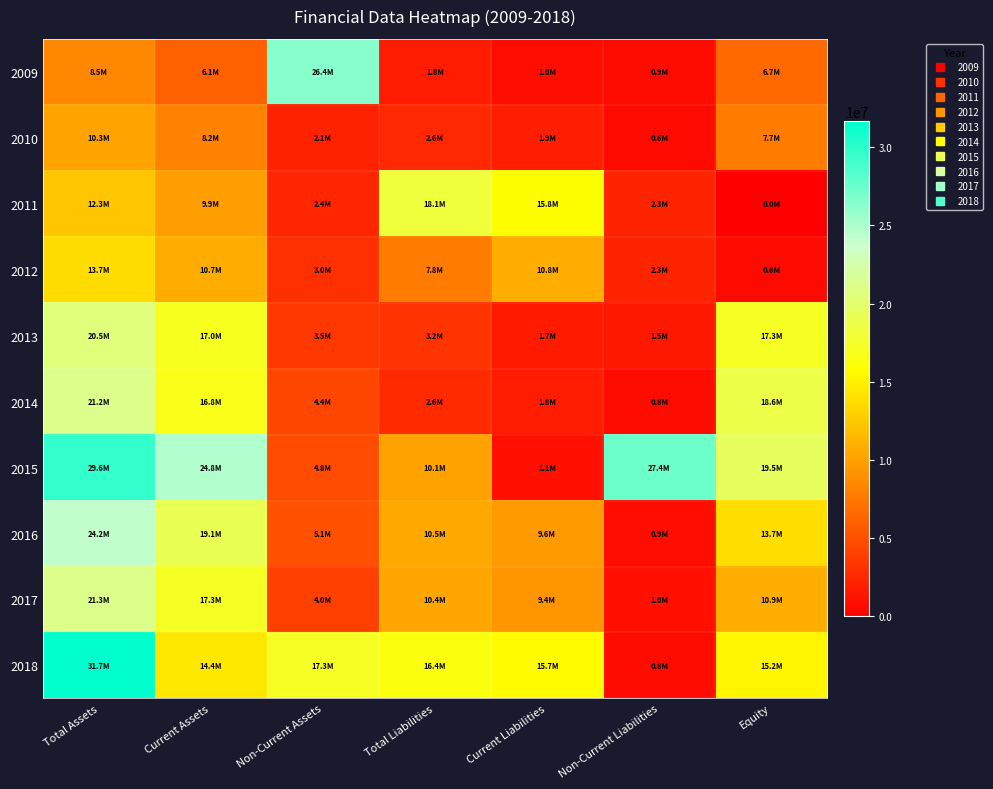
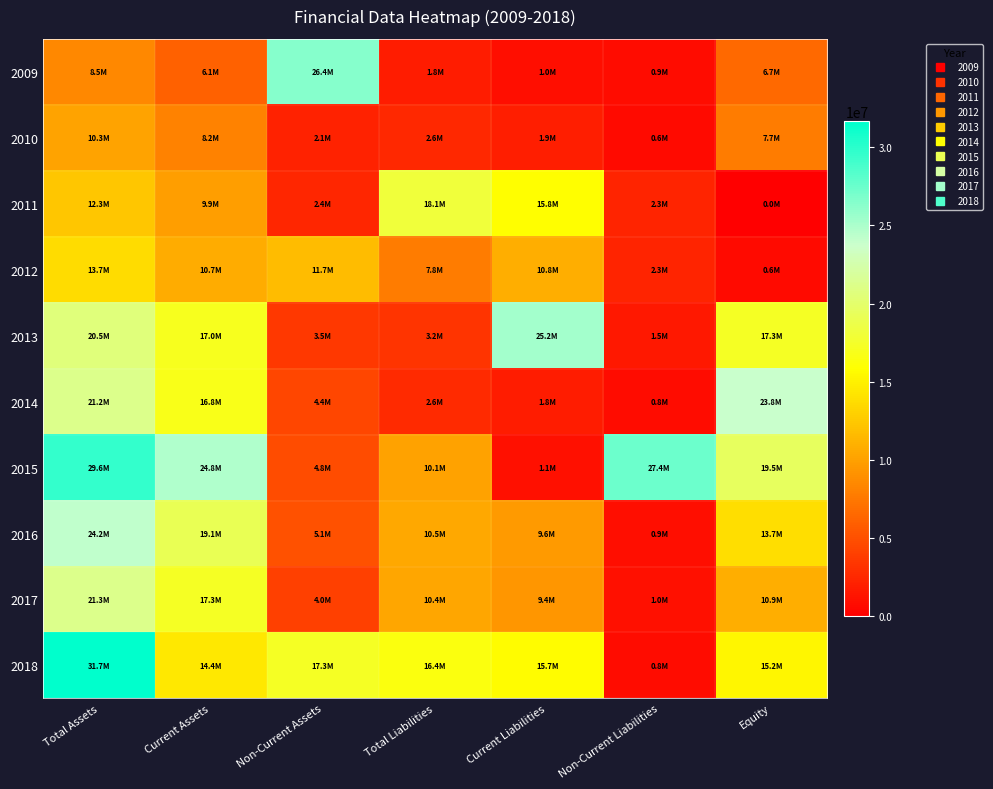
2012, Non-Current Assets: 3.0M -> 11.7M
2013, Current Liabilities: 1.7M -> 25.2M
2014, Equity: 18.6M -> 23.8M
